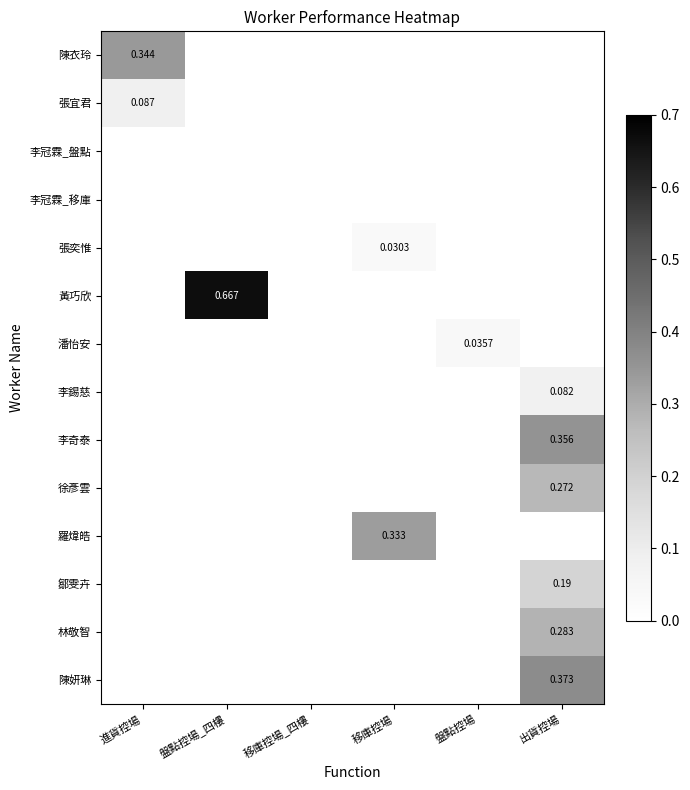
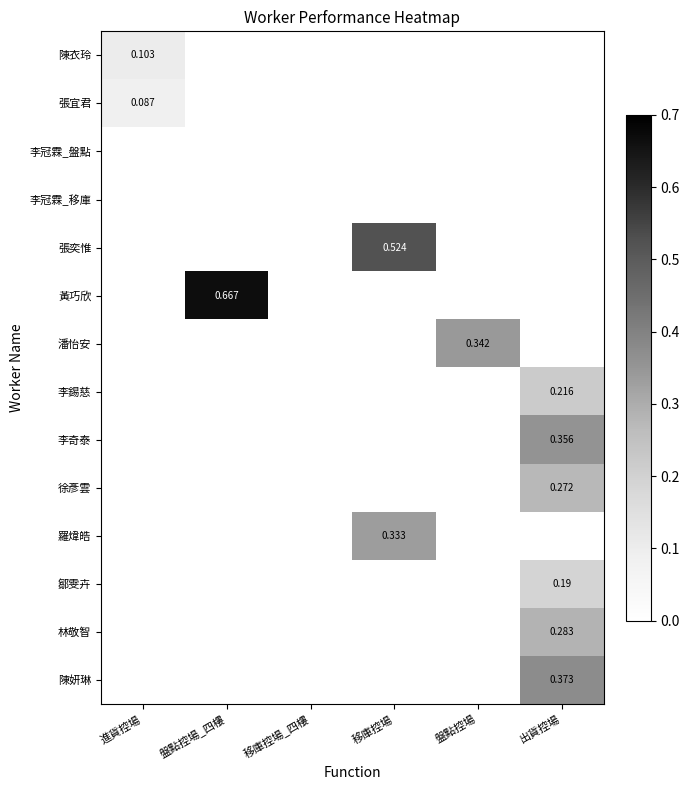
陳衣玲, 進貨控場: 0.344 -> 0.103
張奕惟, 移庫控場: 0.0303 -> 0.524
潘怡安, 盤點控場: 0.0357 -> 0.342
李錫慈, 出貨控場: 0.082 -> 0.216
